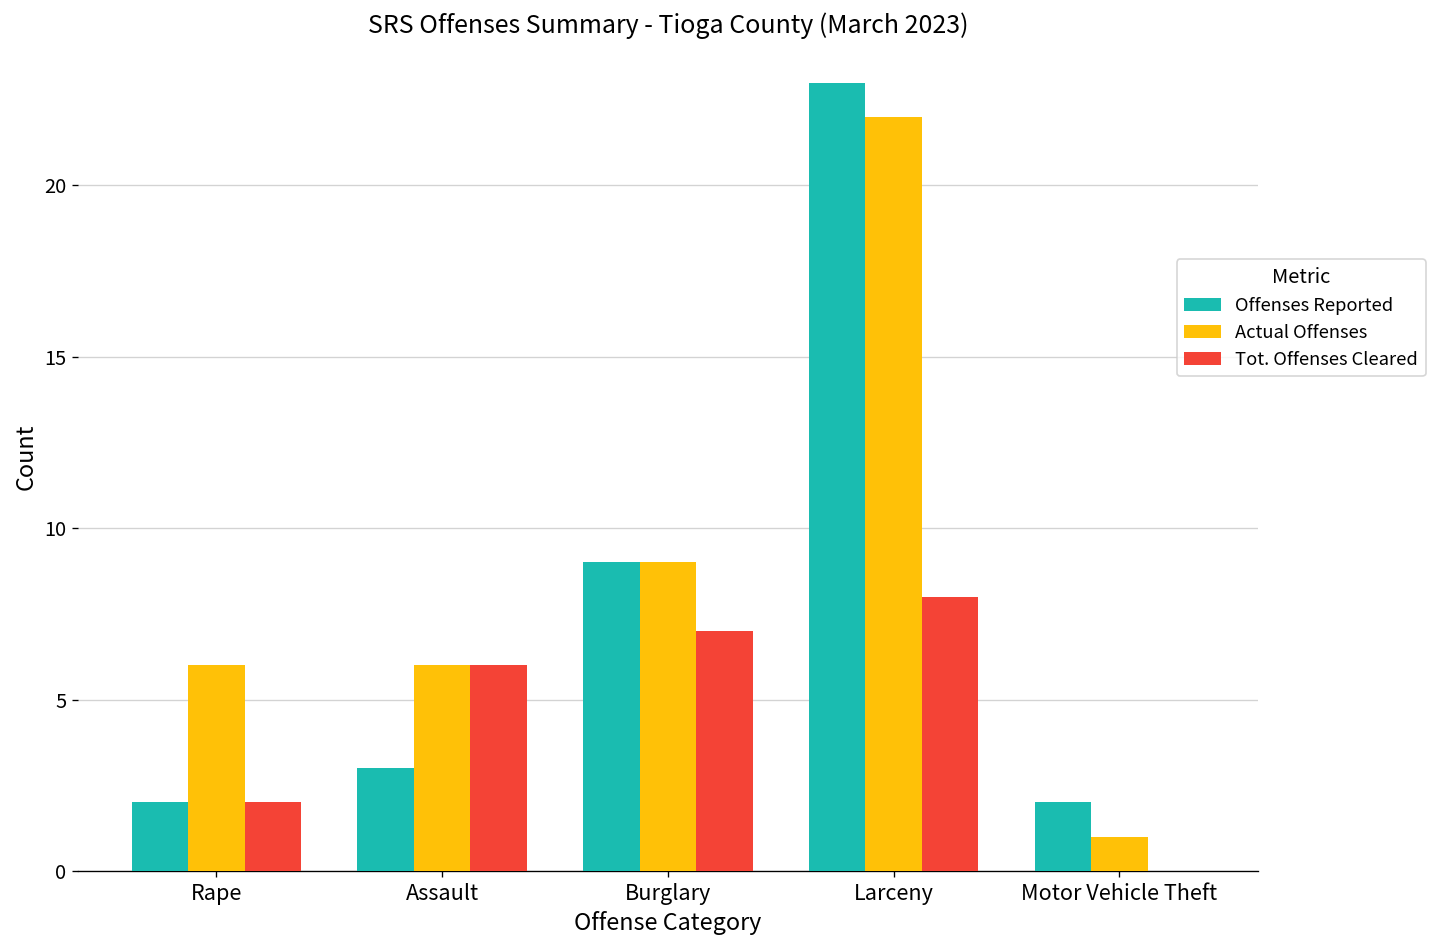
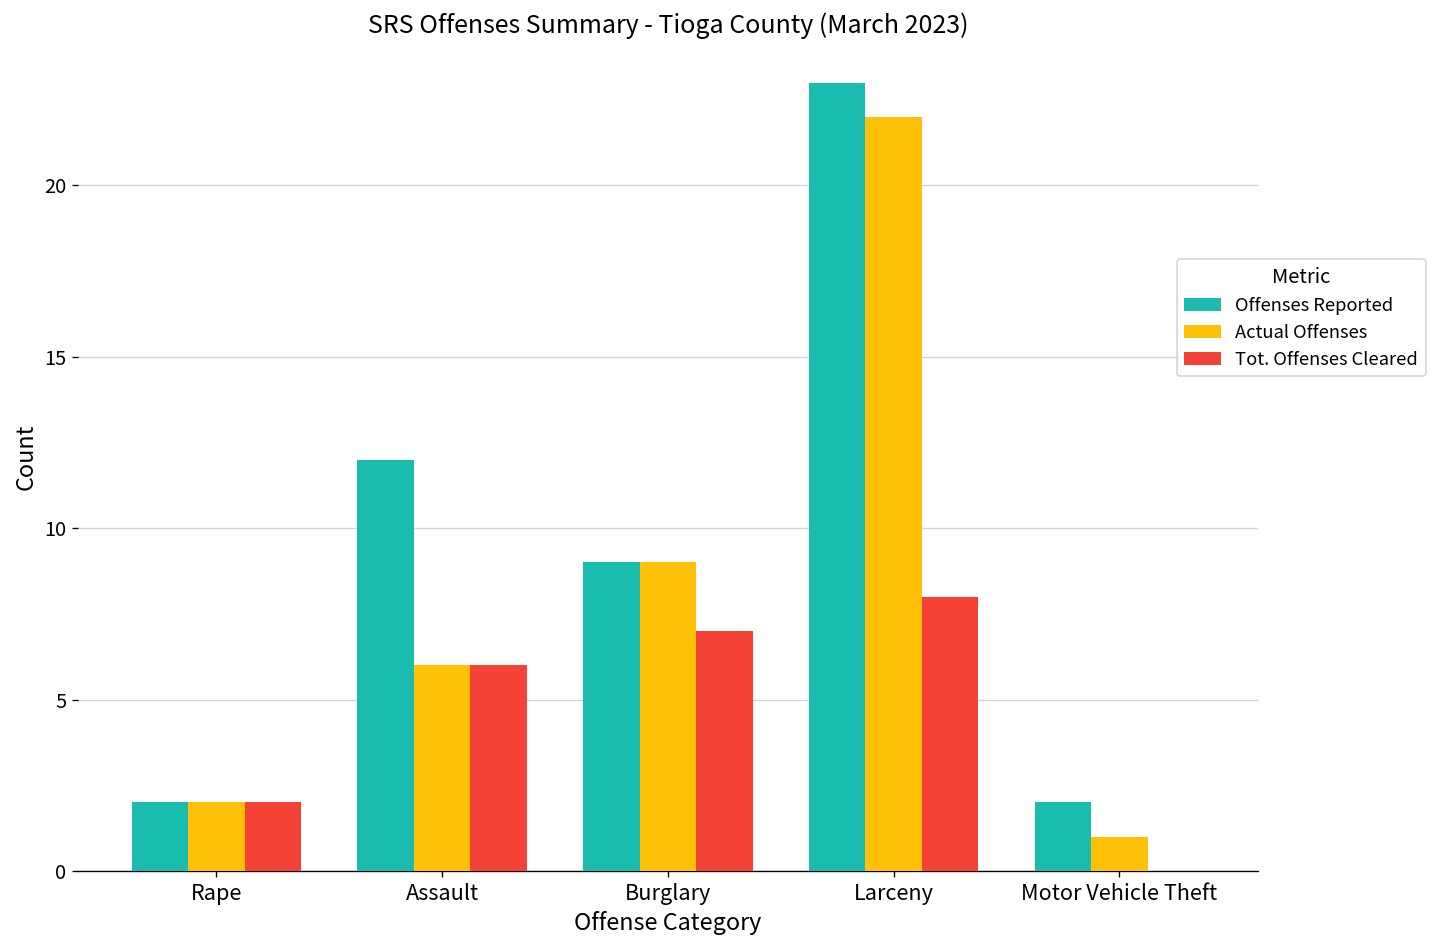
Actual Offenses, Rape: 6 -> 2
Offenses Reported, Assault: 3 -> 12
